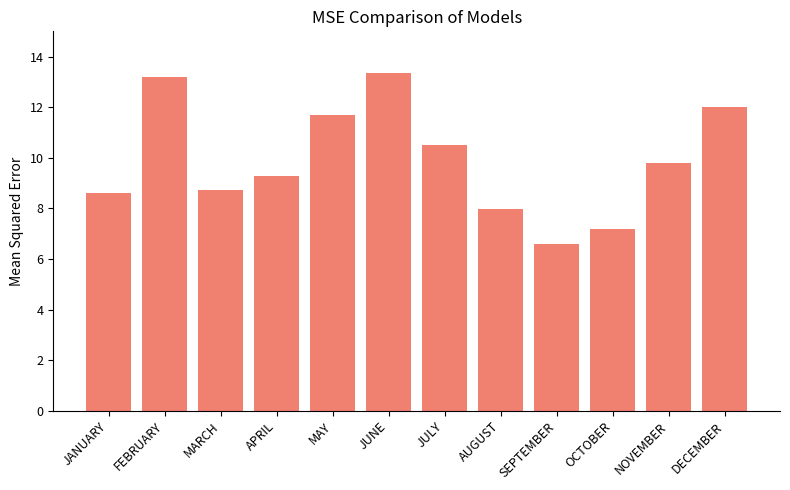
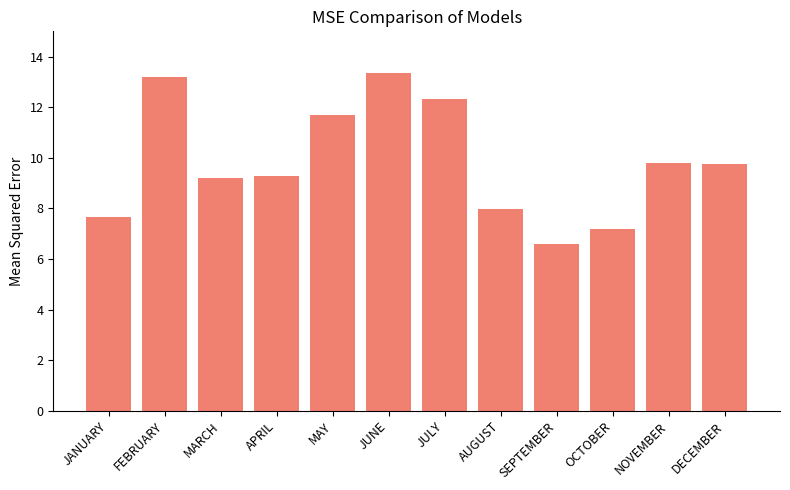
JANUARY: 8.6 -> 7.7
MARCH: 8.7 -> 9.2
JULY: 10.5 -> 12.3
DECEMBER: 12.0 -> 9.8
